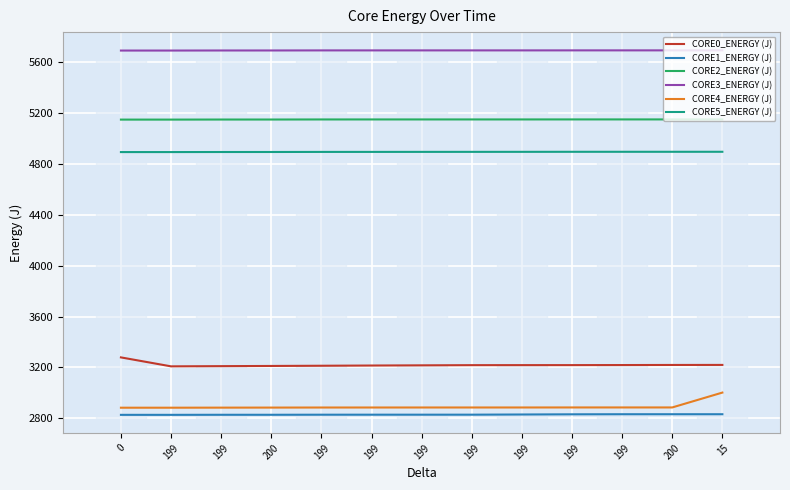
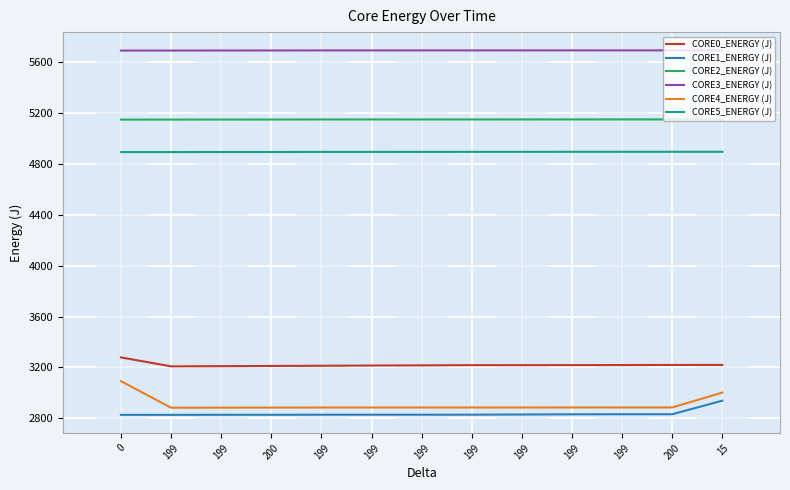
CORE4_ENERGY (J), 0: 2880 -> 3090
CORE1_ENERGY (J), 15: 2830 -> 2940
